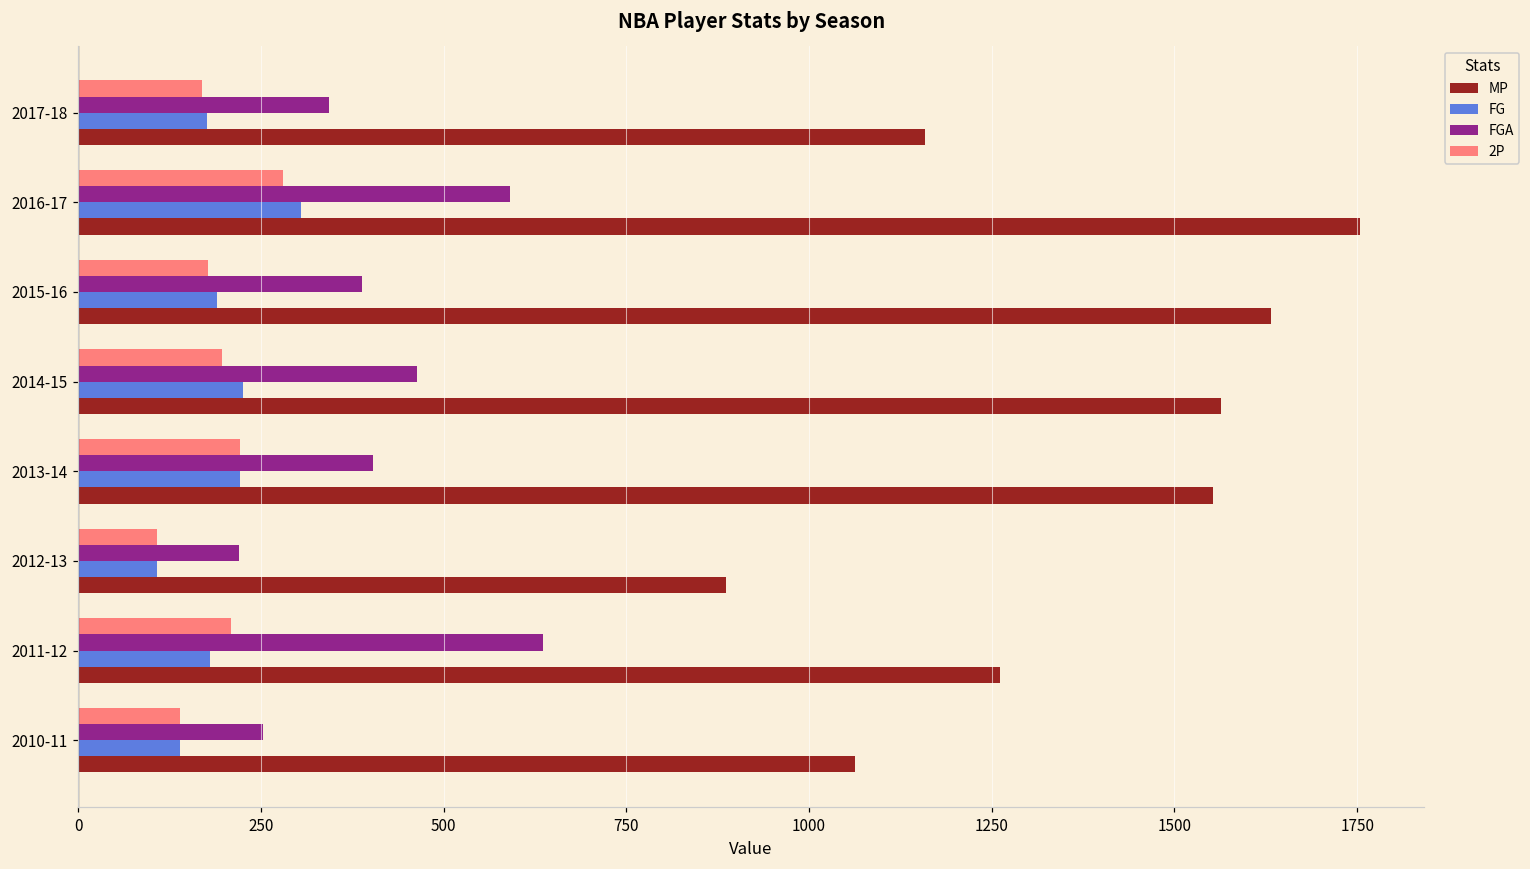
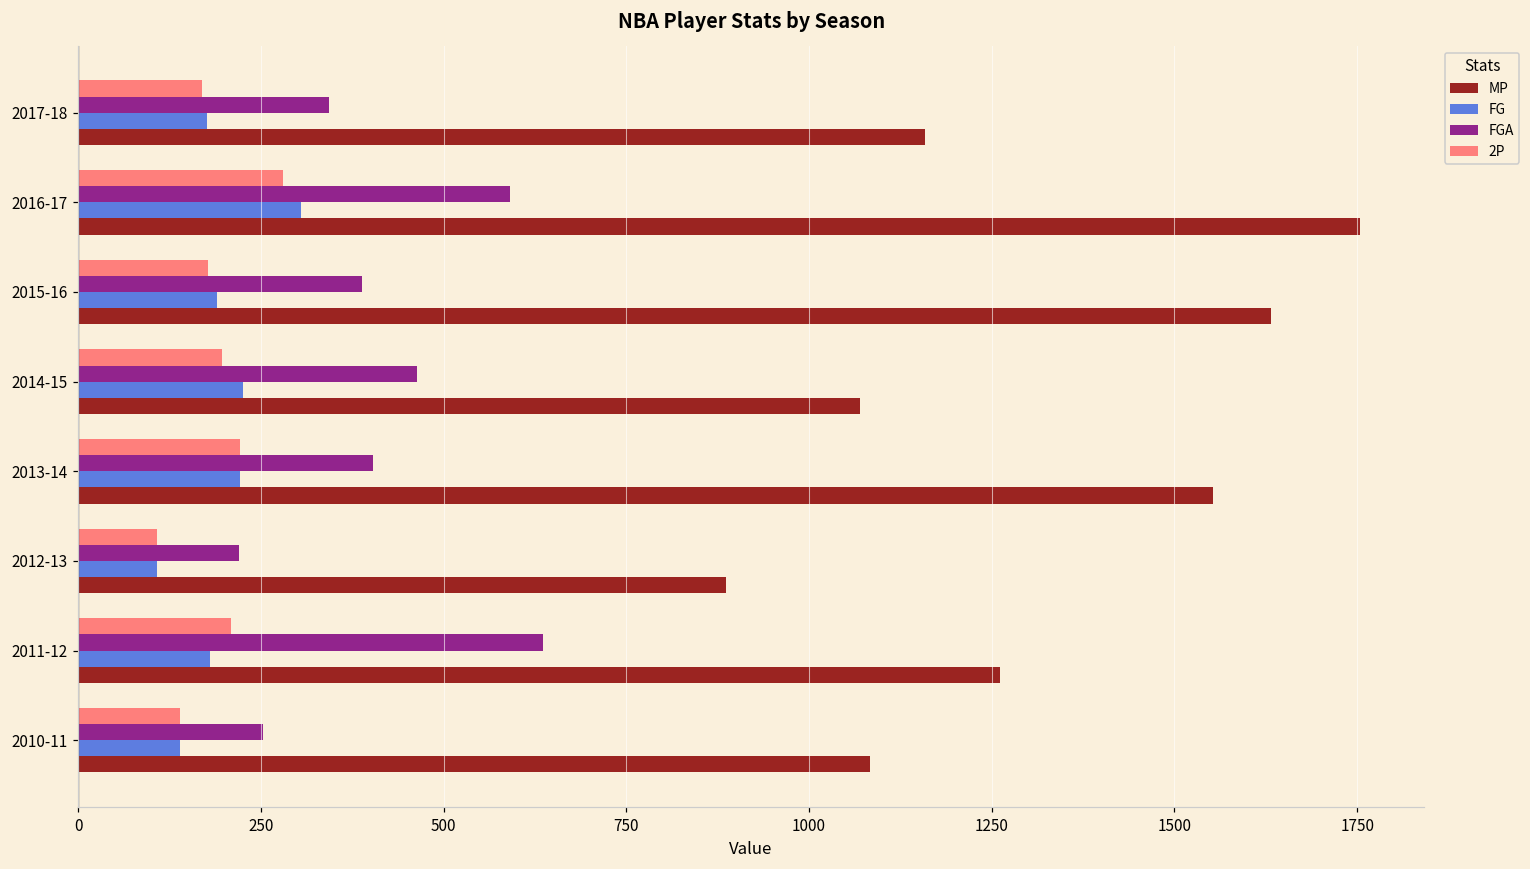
MP, 2014-15: 1560 -> 1070
MP, 2010-11: 1060 -> 1080
